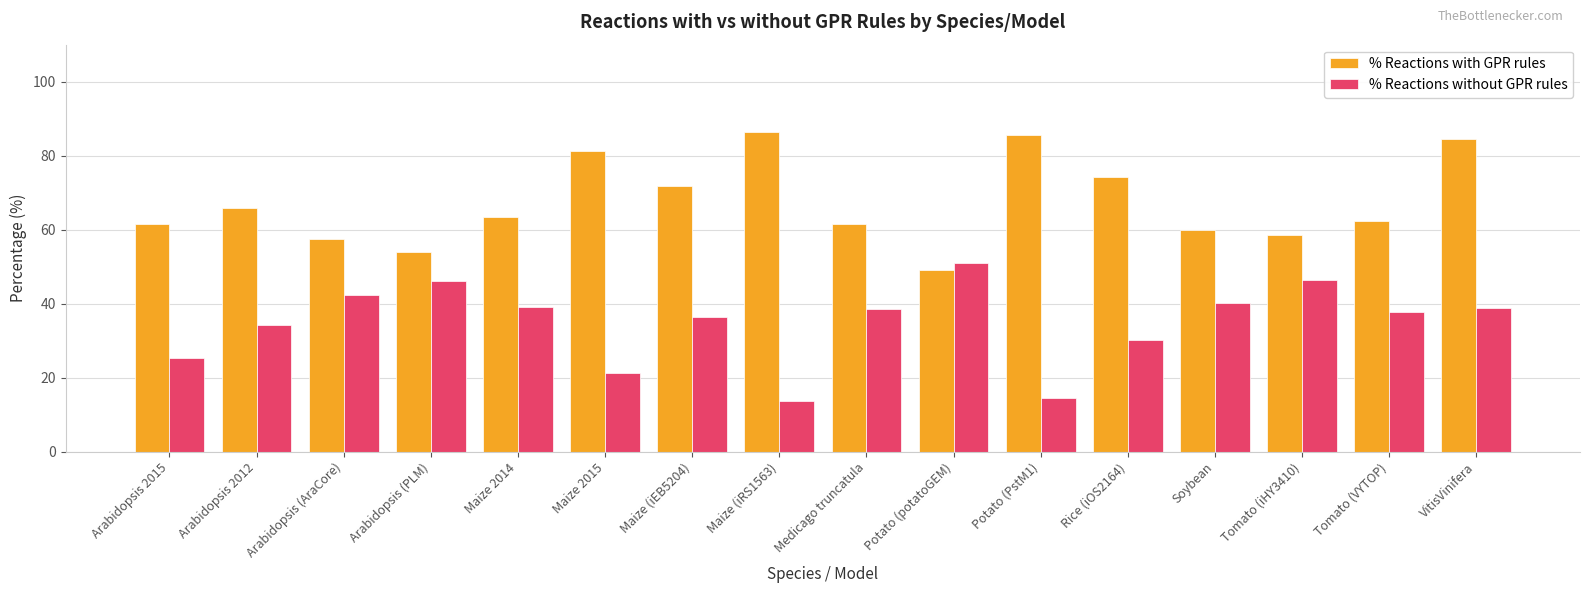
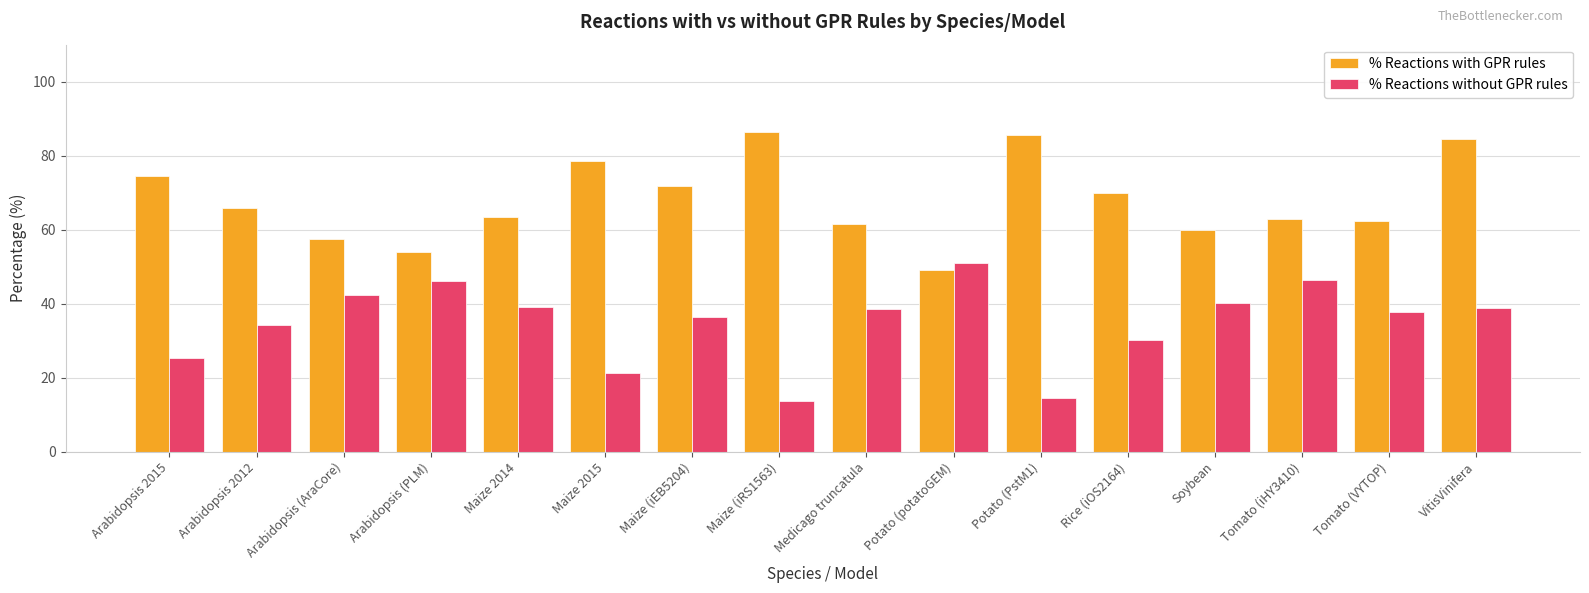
% Reactions with GPR rules, Arabidopsis 2015: 61 -> 75
% Reactions with GPR rules, Maize 2015: 81 -> 79
% Reactions with GPR rules, Rice (iOS2164): 74 -> 70
% Reactions with GPR rules, Tomato (iHY3410): 59 -> 63
